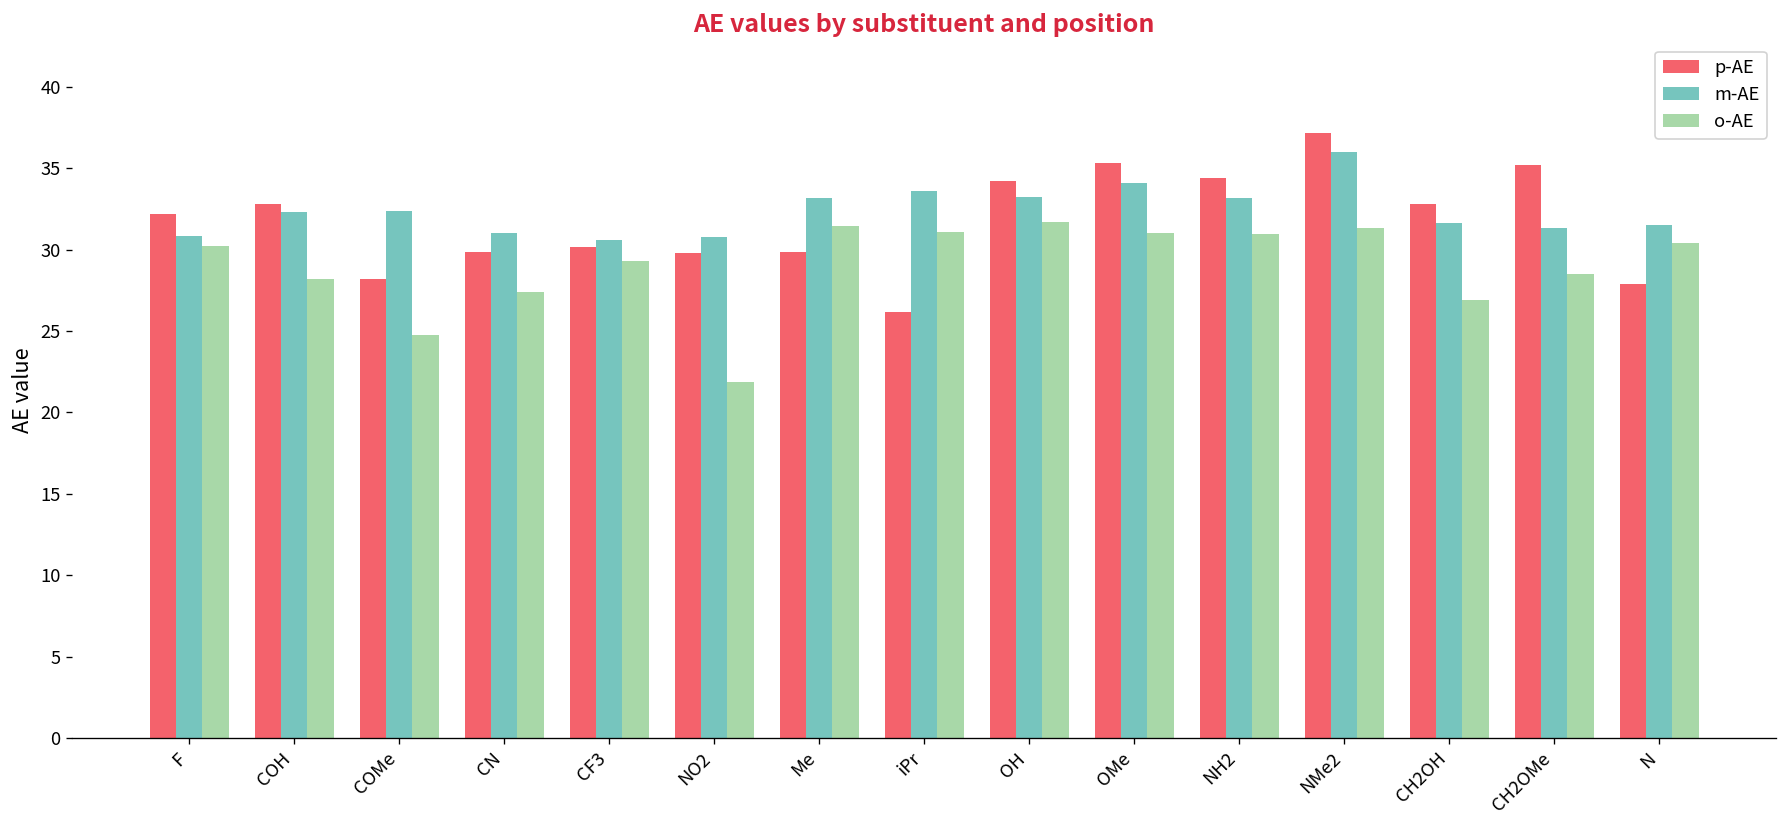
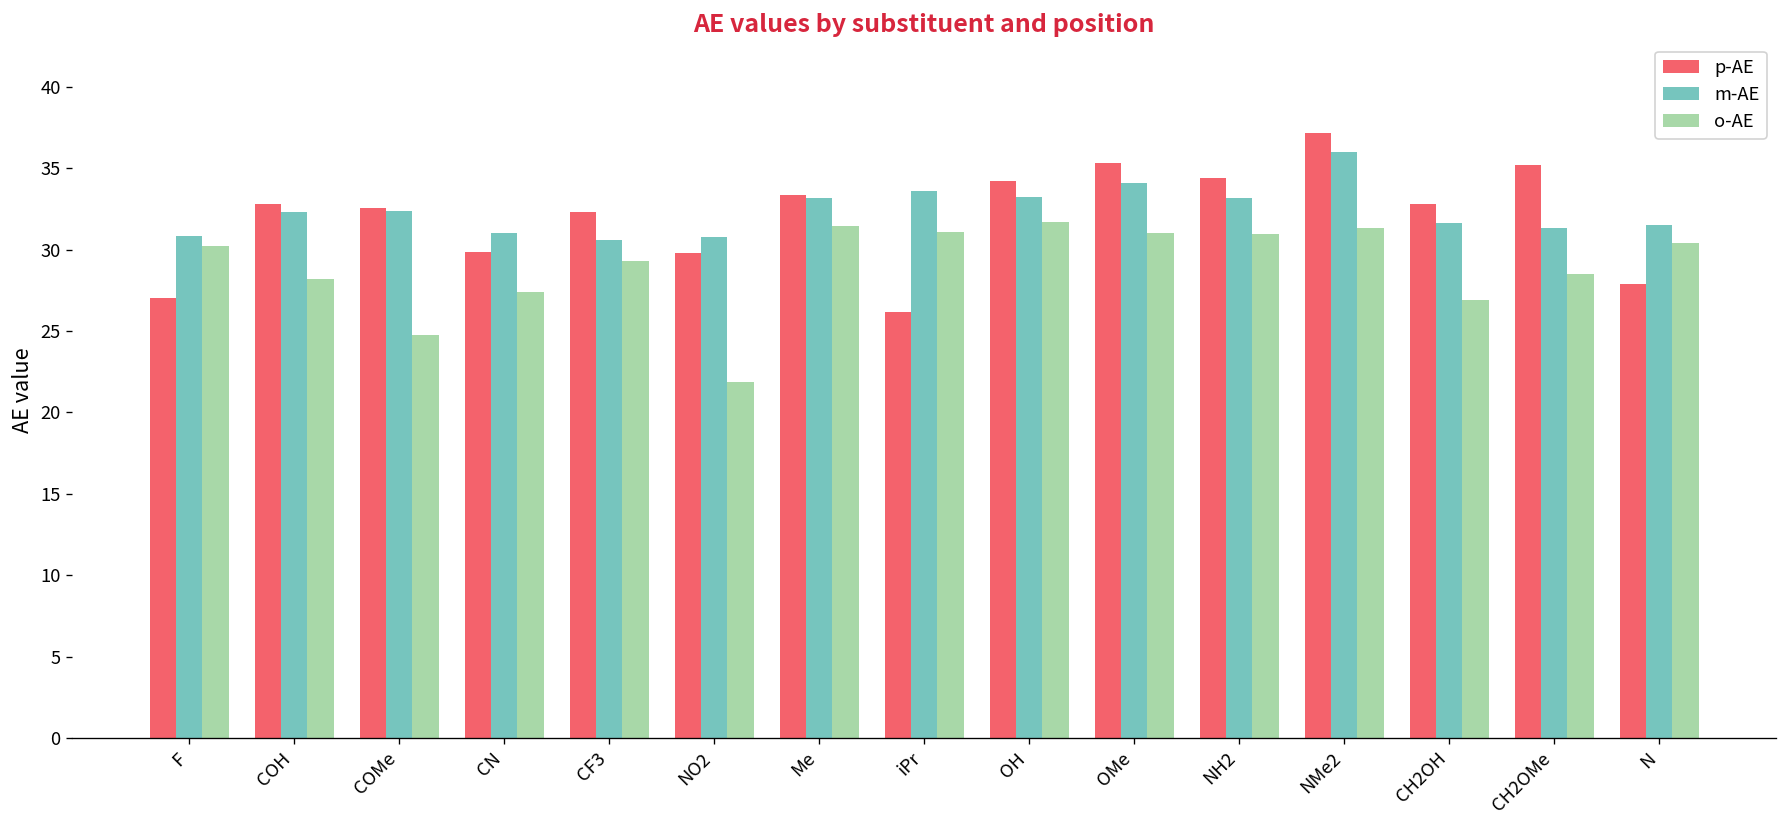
p-AE, F: 32.2 -> 27.0
p-AE, COMe: 28.2 -> 32.6
p-AE, CF3: 30.2 -> 32.3
p-AE, Me: 29.8 -> 33.3
